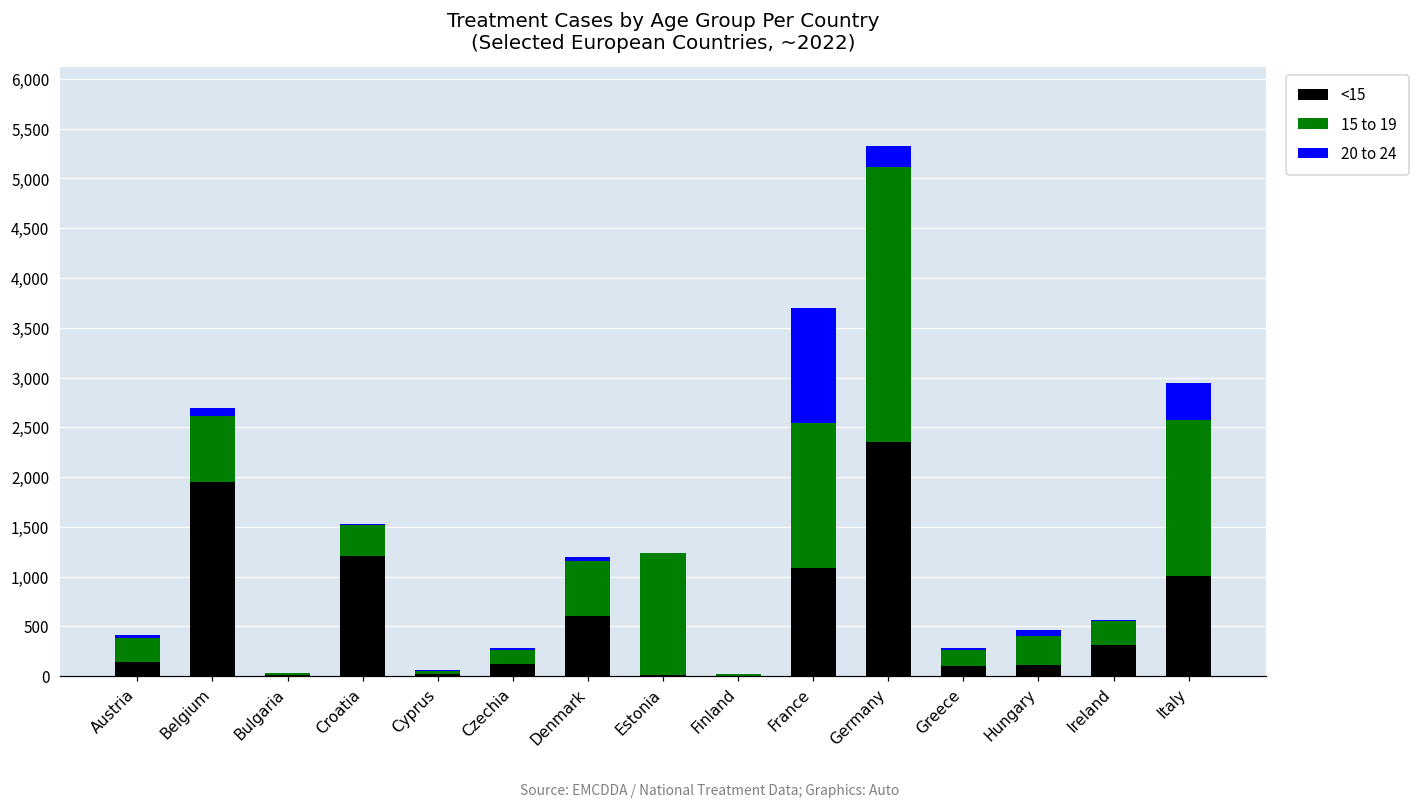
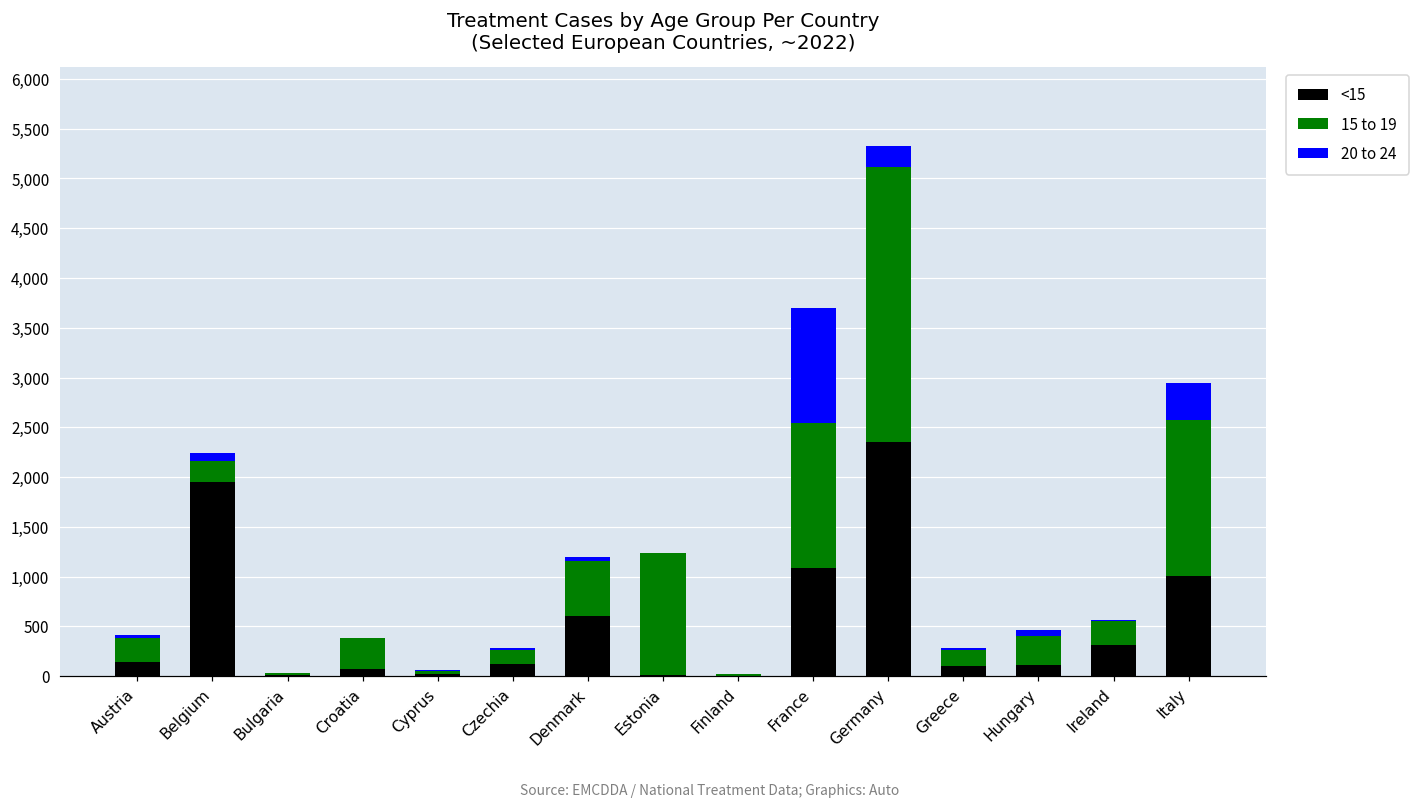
15 to 19, Belgium: 700 -> 200
<15, Croatia: 1,200 -> 100
